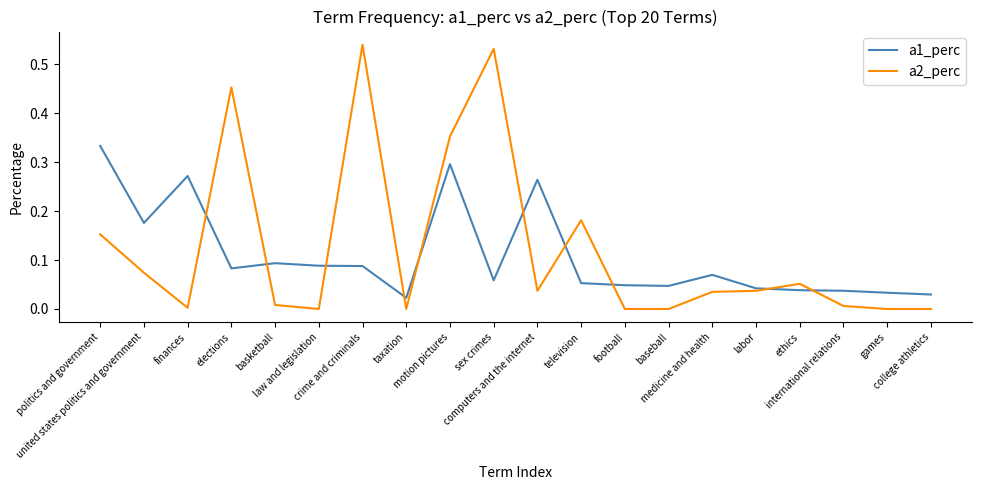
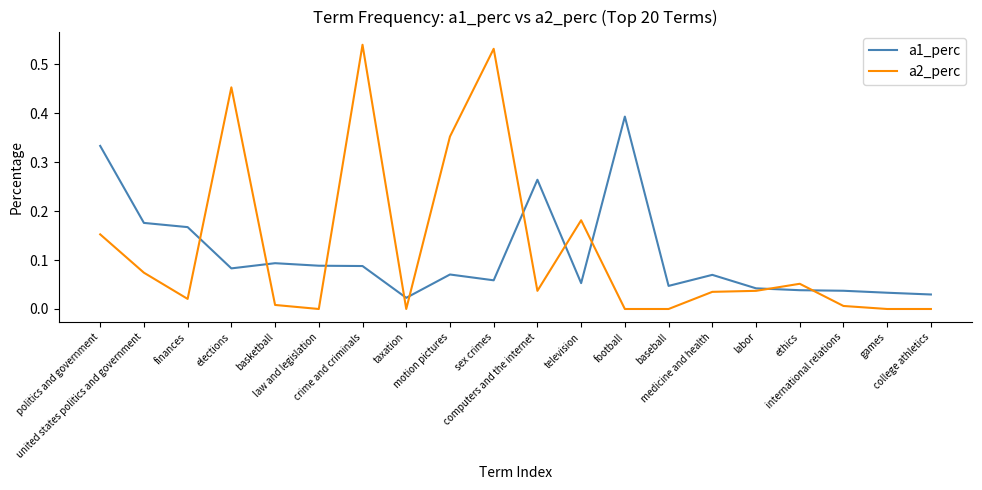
a1_perc, finances: 0.27 -> 0.17
a2_perc, finances: 0.00 -> 0.02
a1_perc, motion pictures: 0.30 -> 0.07
a1_perc, football: 0.05 -> 0.39
